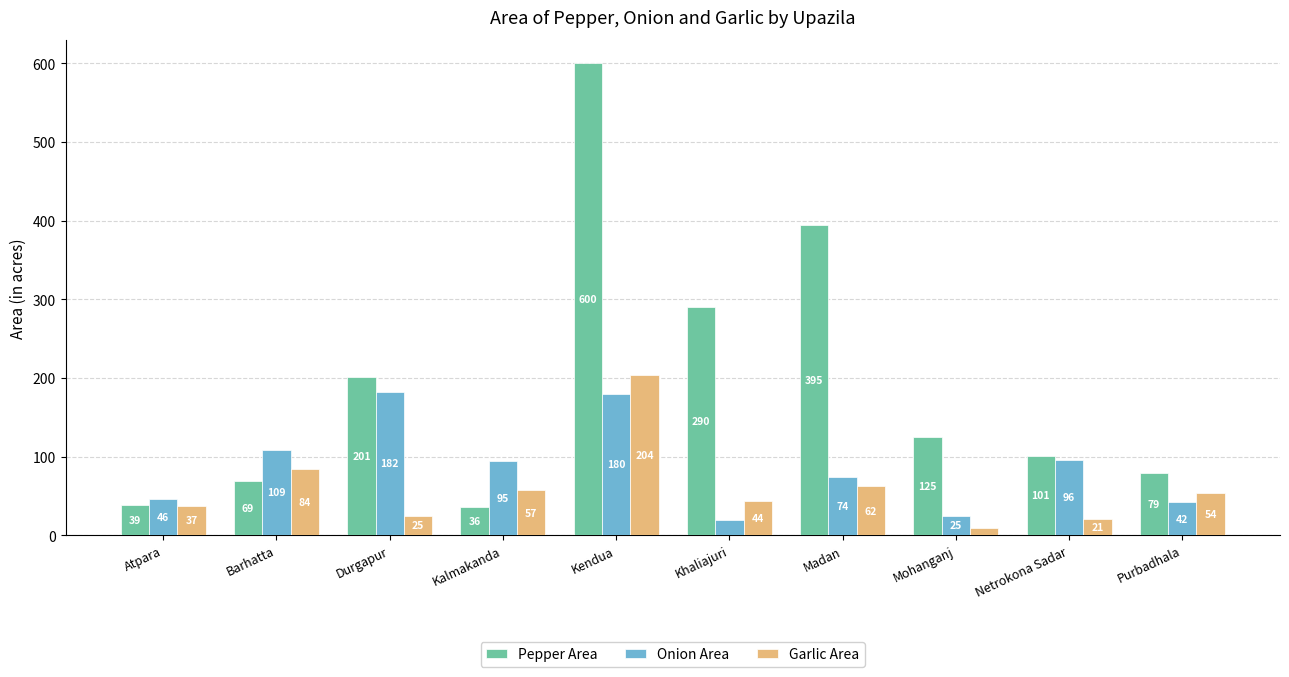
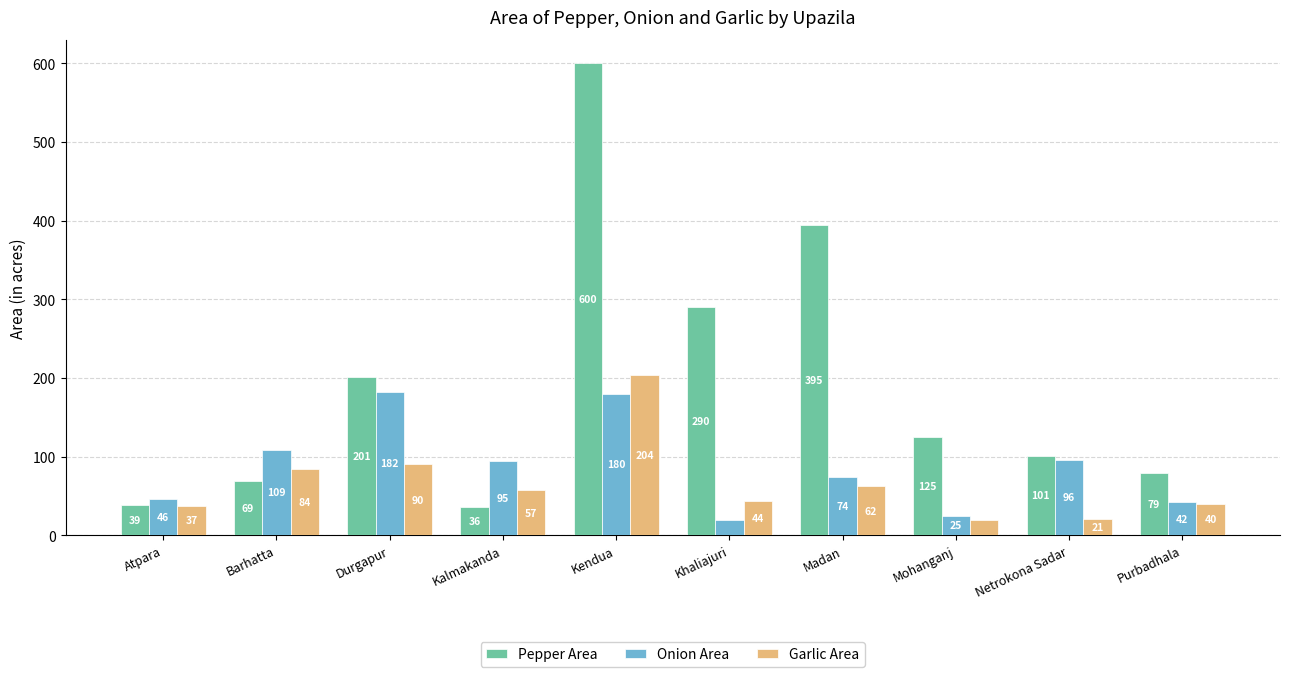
Garlic Area, Durgapur: 25 -> 90
Garlic Area, Mohanganj: 10 -> 20
Garlic Area, Purbadhala: 54 -> 40
